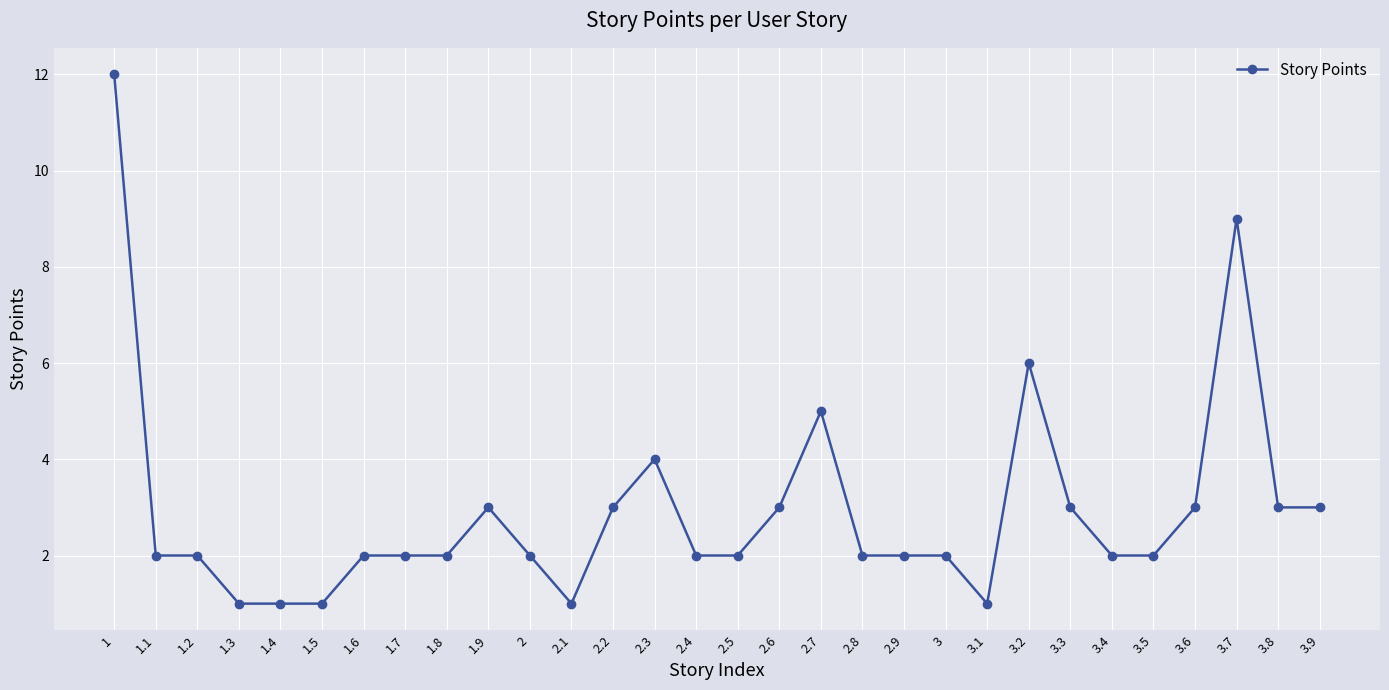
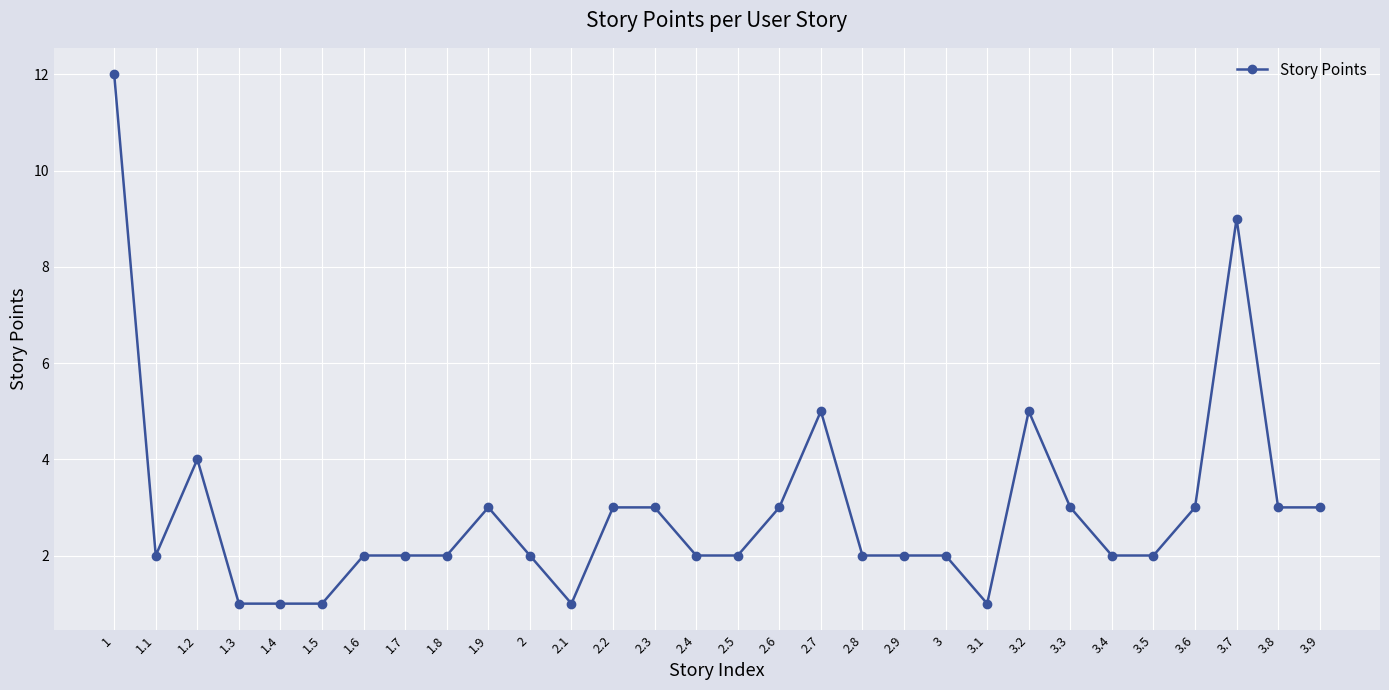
1.2: 2 -> 4
2.3: 4 -> 3
3.2: 6 -> 5
